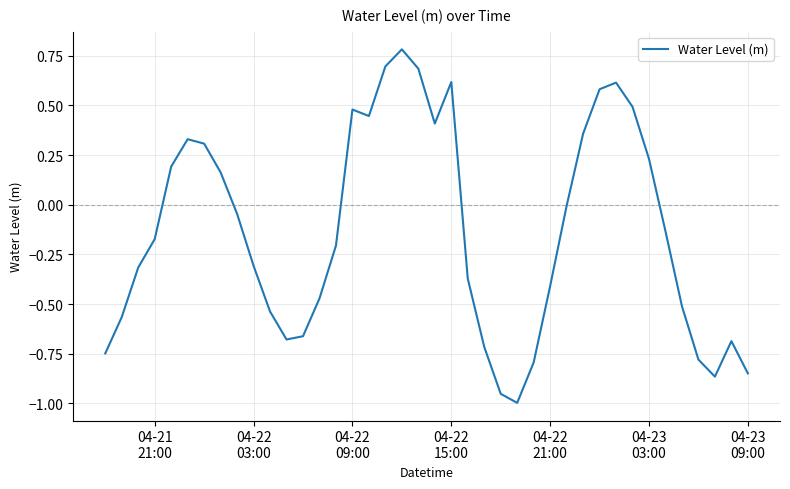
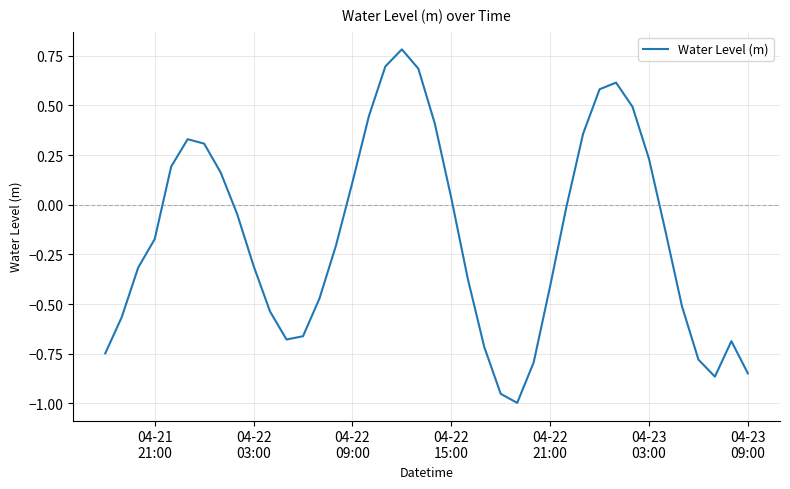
04-22 09:00: 0.48 -> 0.11
04-22 15:00: 0.62 -> 0.03
